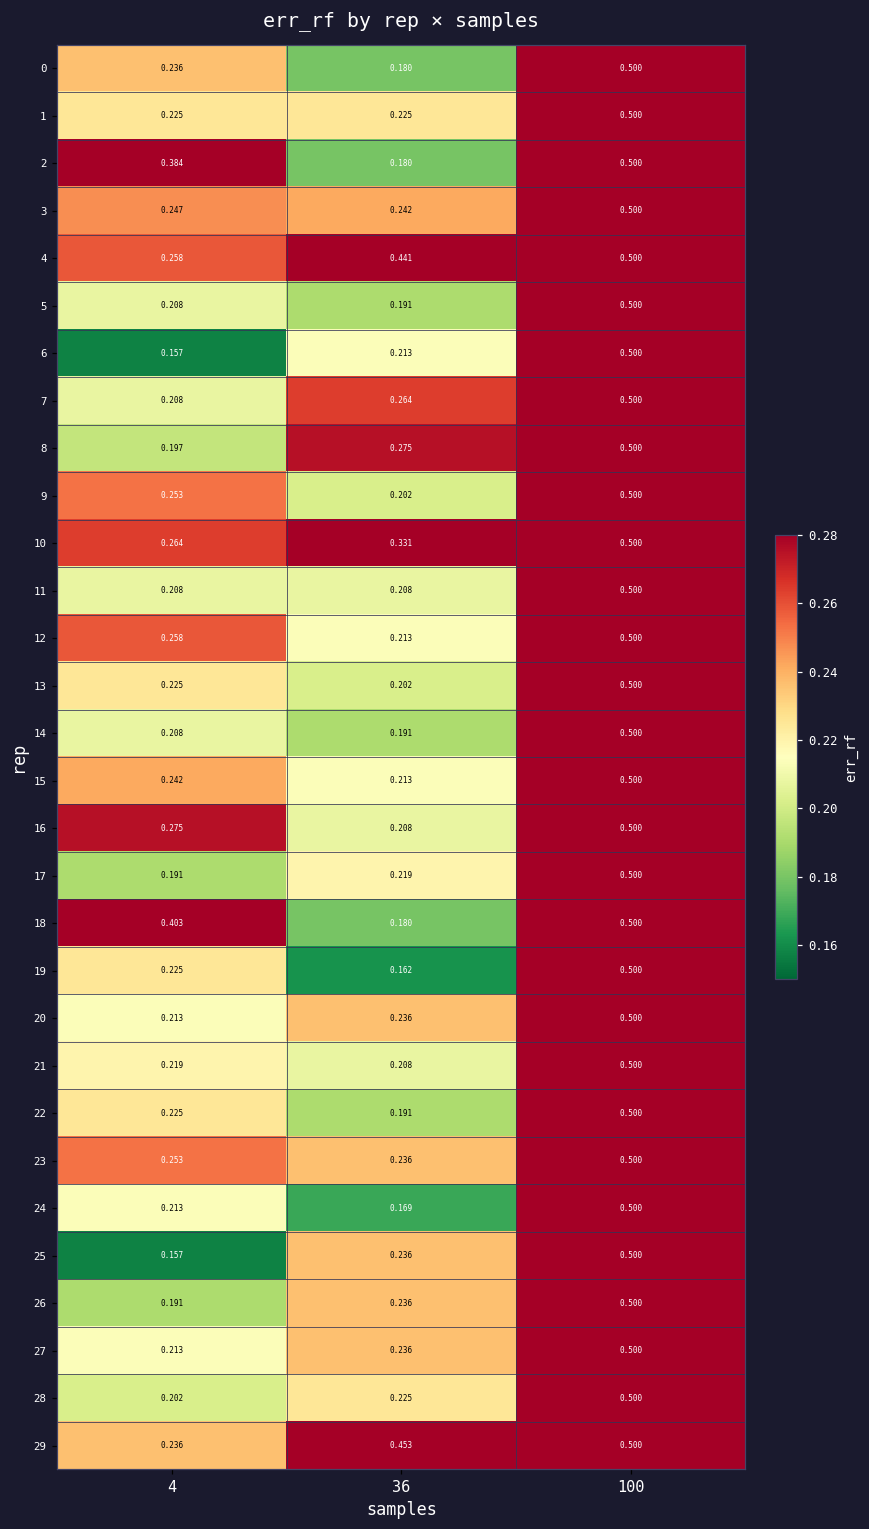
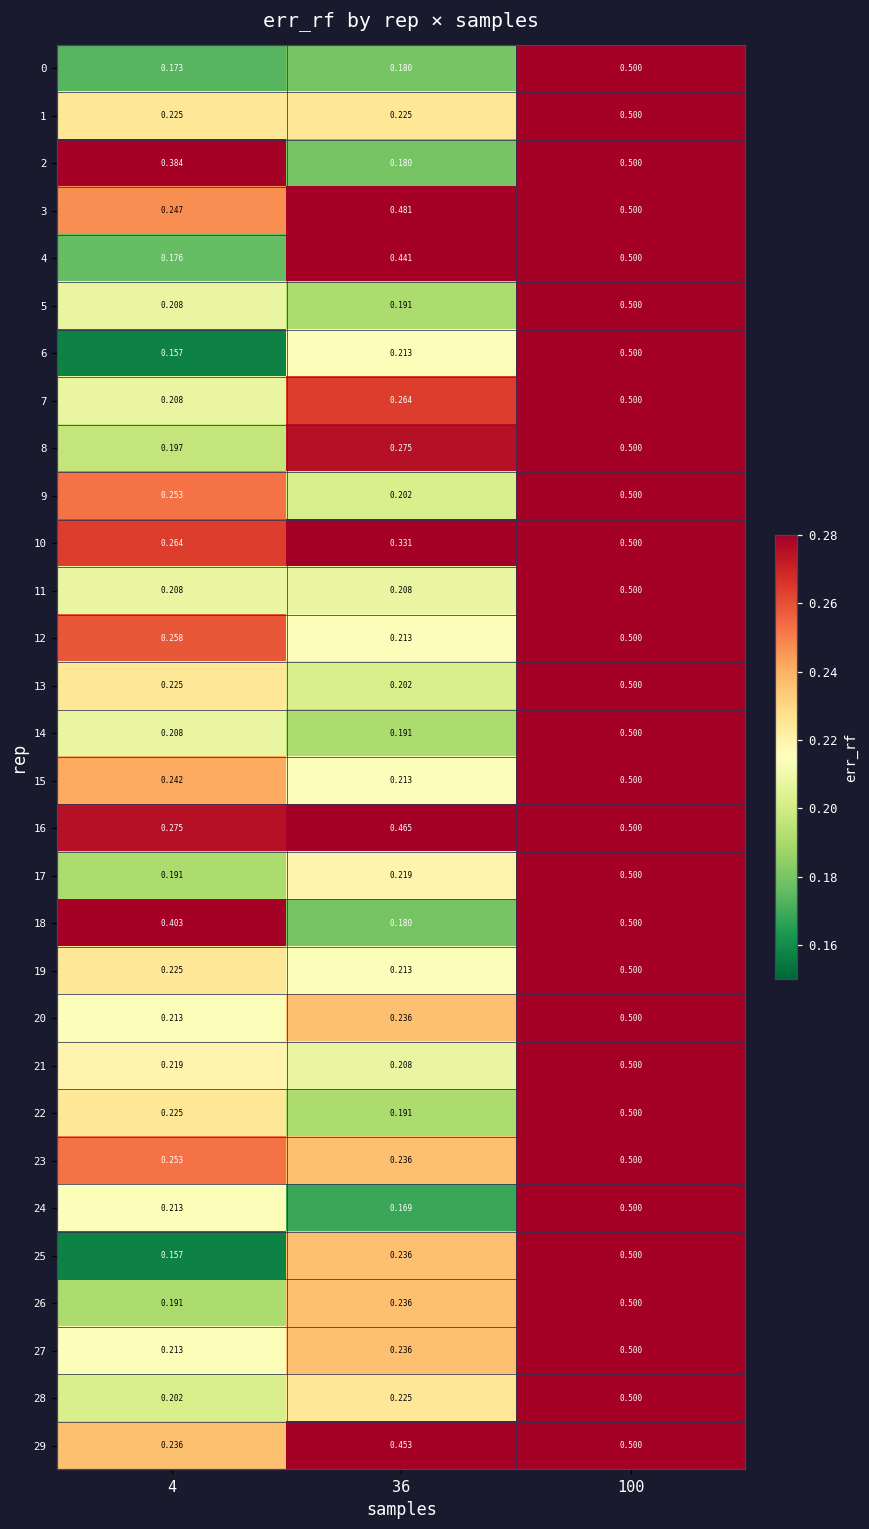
0, 4: 0.236 -> 0.173
3, 36: 0.242 -> 0.481
4, 4: 0.258 -> 0.176
16, 36: 0.208 -> 0.465
19, 36: 0.162 -> 0.213
